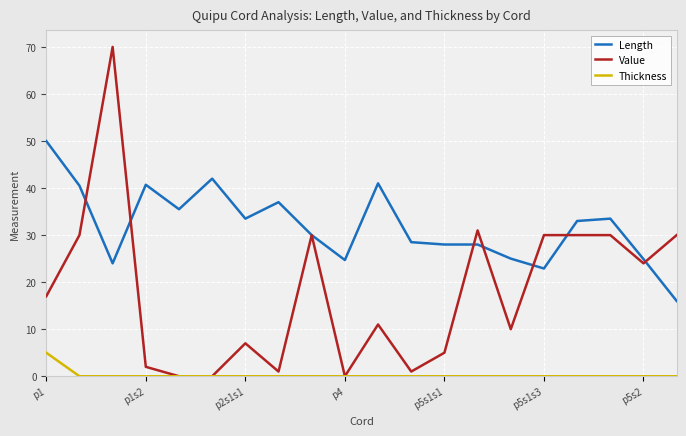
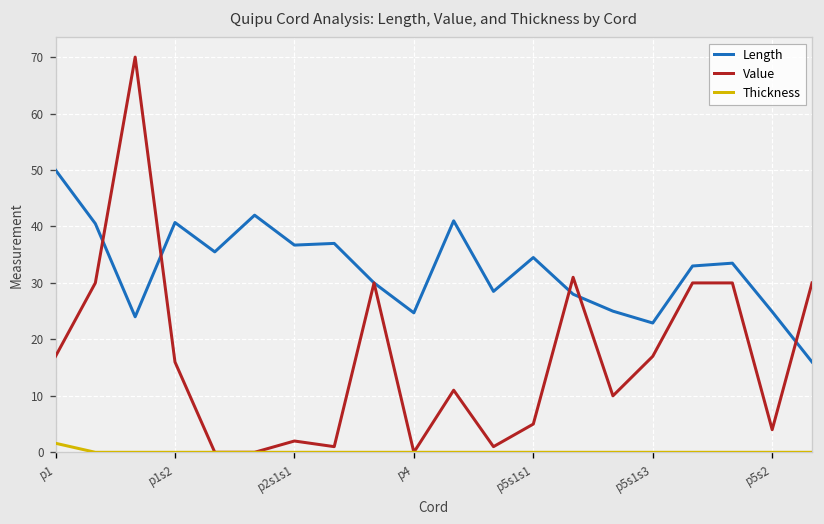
Thickness, p1: 5 -> 2
Value, p1s2: 2 -> 16
Length, p2s1s1: 34 -> 37
Value, p2s1s1: 7 -> 2
Length, p5s1s1: 28 -> 35
Value, p5s1s3: 30 -> 17
Value, p5s2: 24 -> 4
